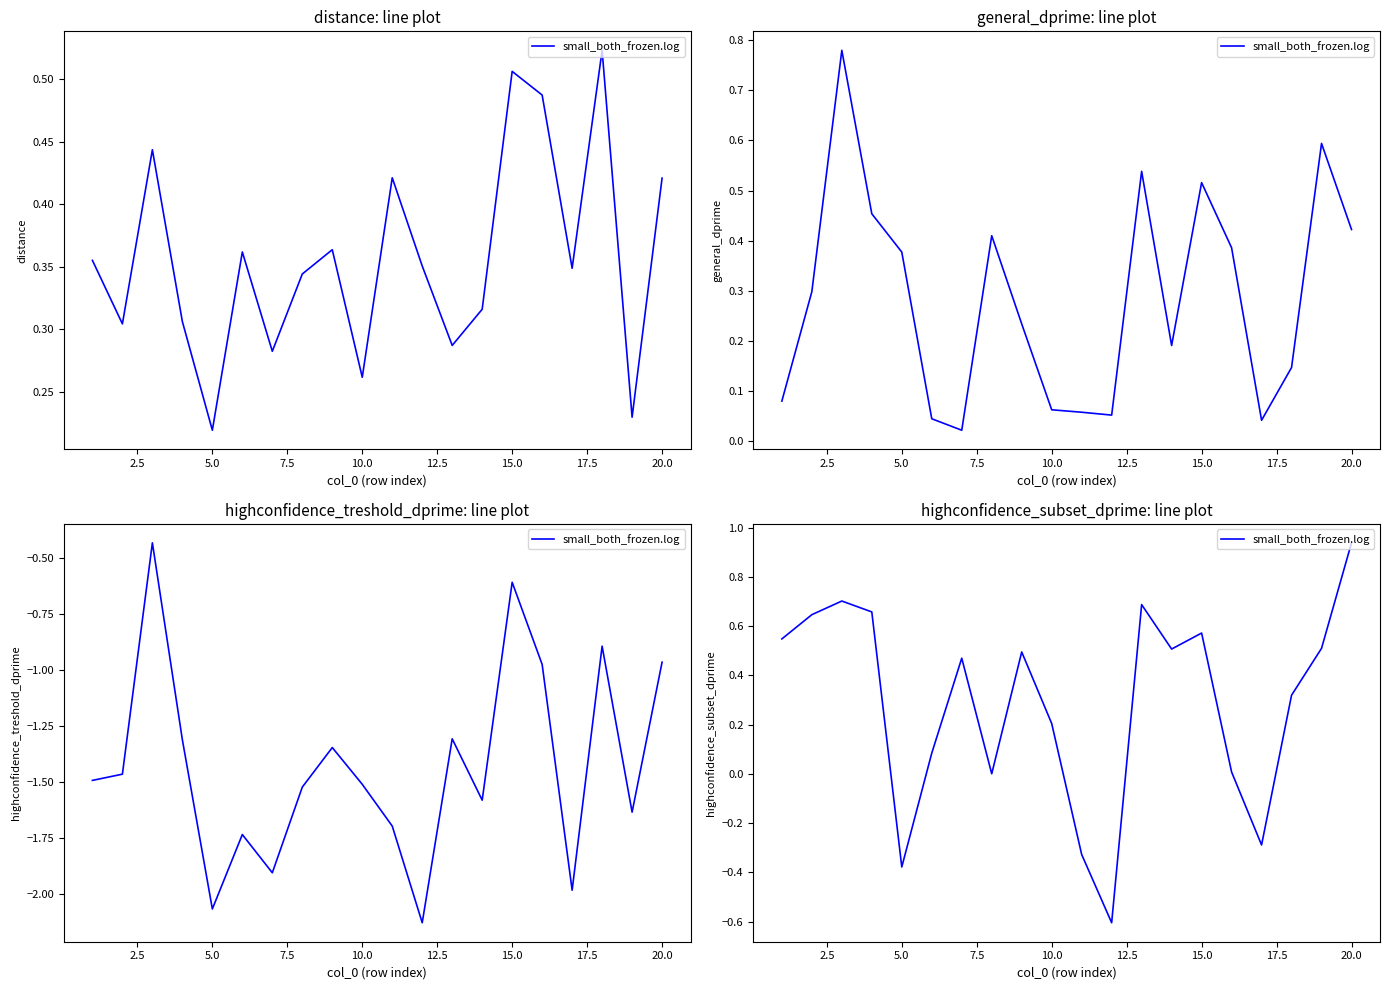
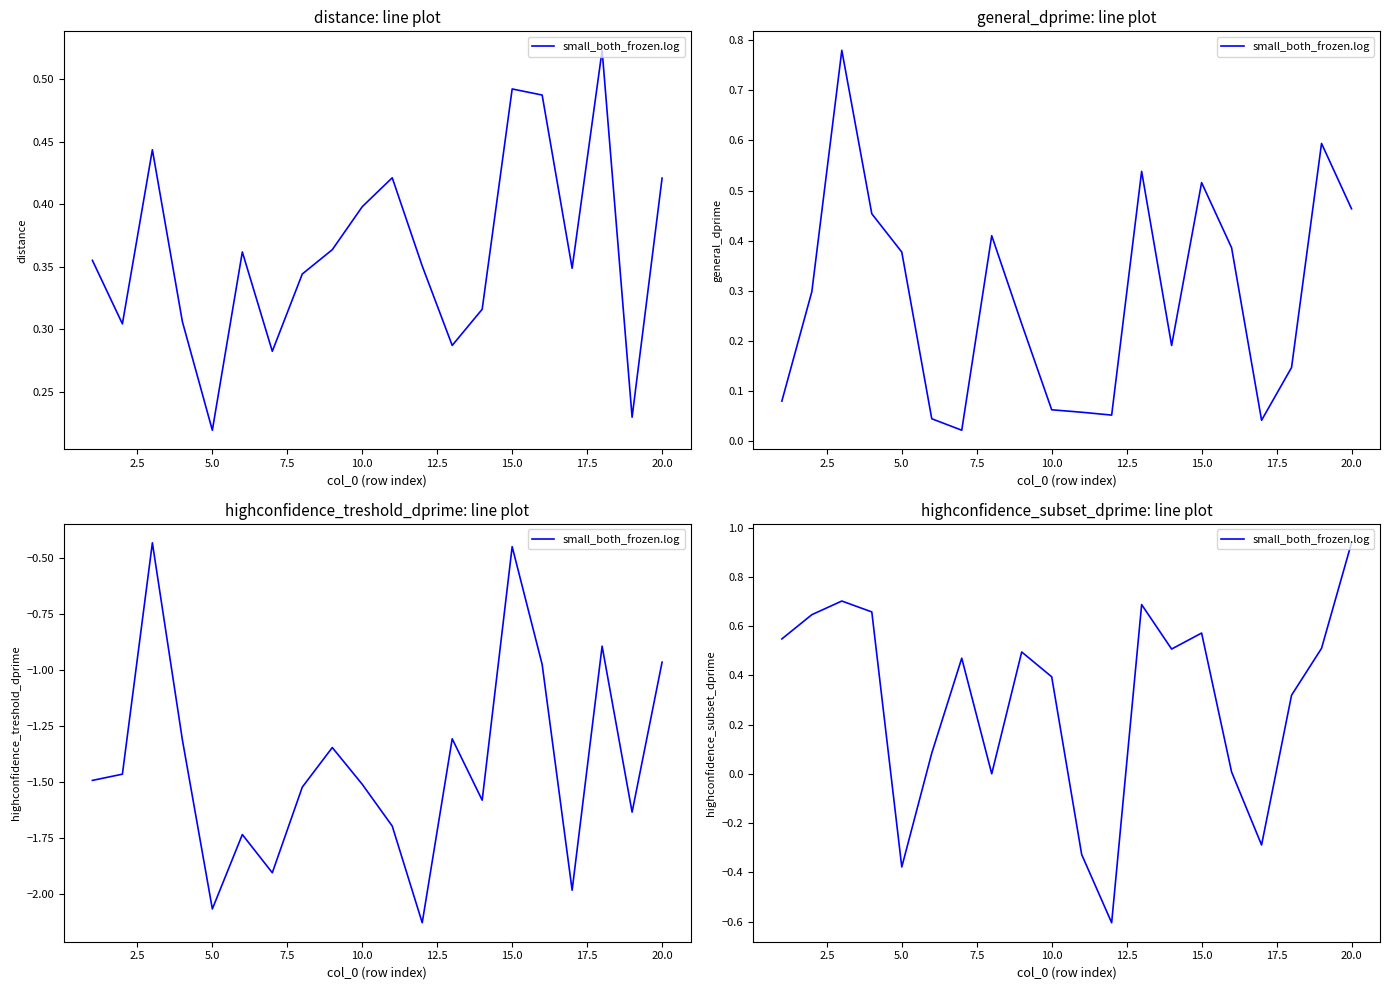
distance: line plot, 10.0: 0.262 -> 0.398
distance: line plot, 15.0: 0.506 -> 0.492
general_dprime: line plot, 20.0: 0.42 -> 0.46
highconfidence_treshold_dprime: line plot, 15.0: -0.61 -> -0.45
highconfidence_subset_dprime: line plot, 10.0: 0.20 -> 0.39
